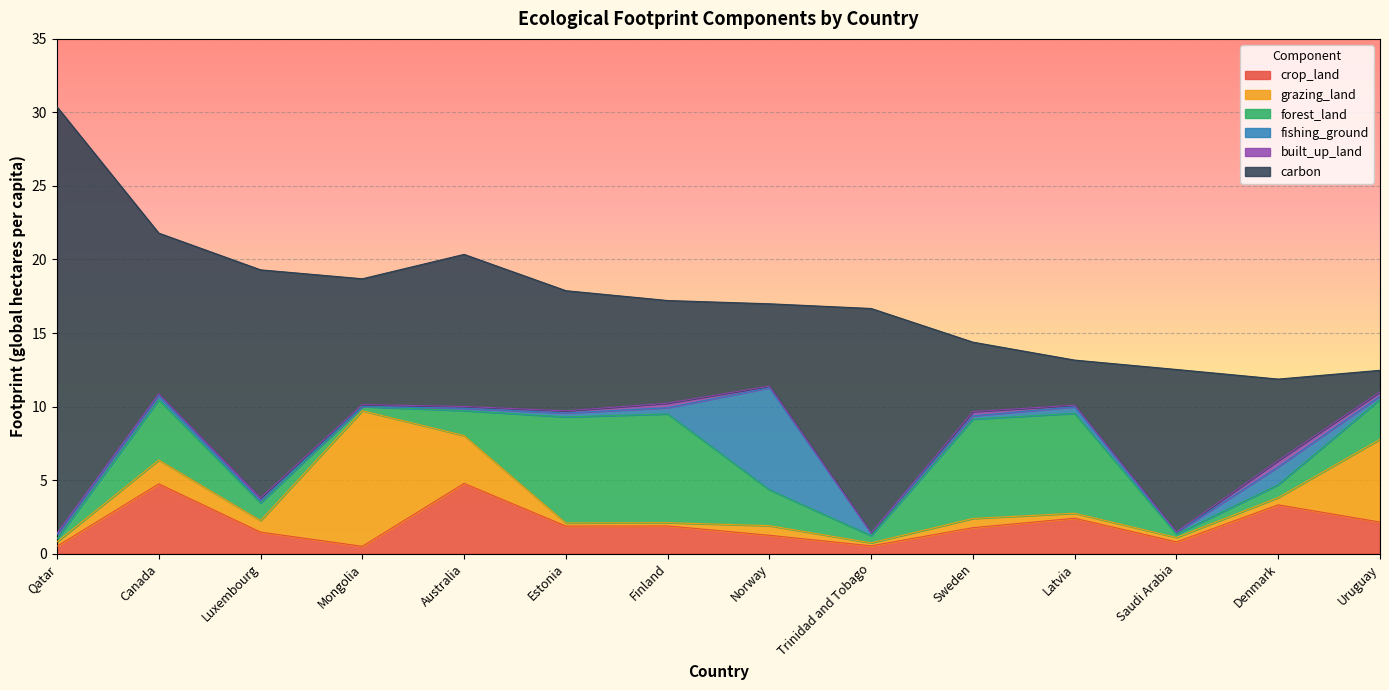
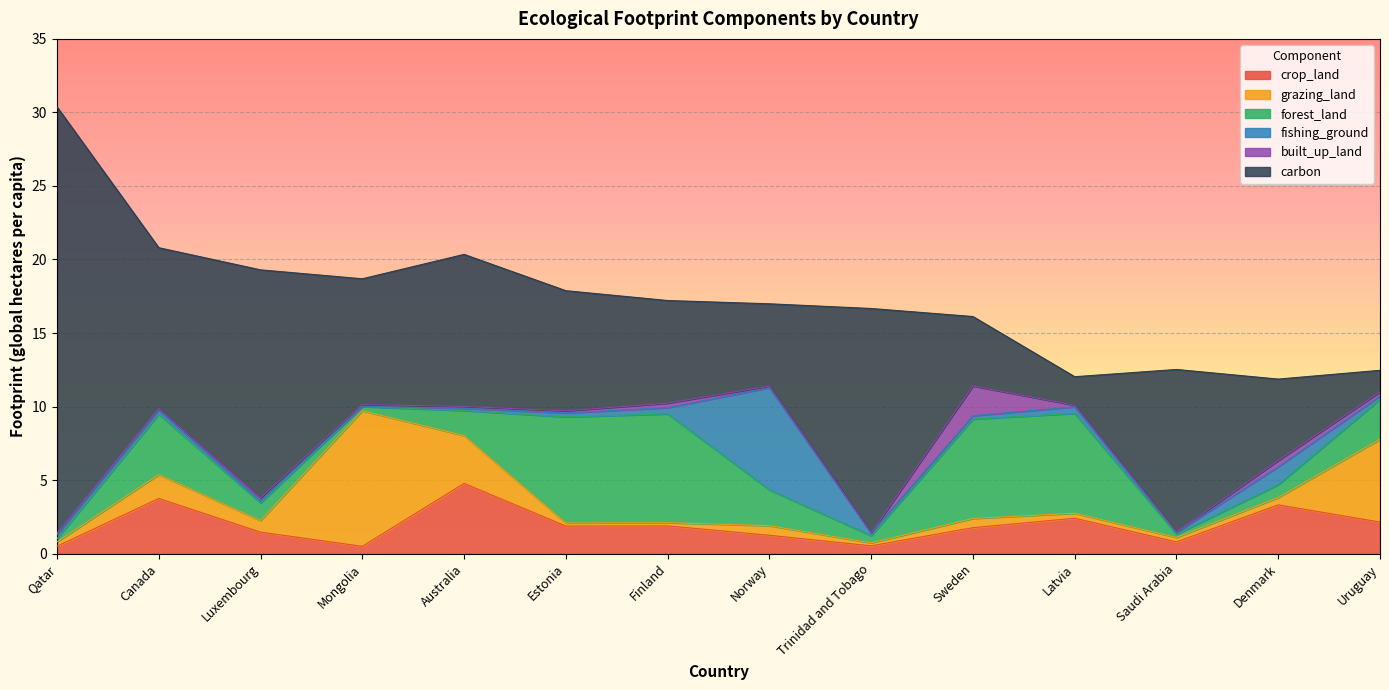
crop_land, Canada: 4.7 -> 3.8
built_up_land, Sweden: 0.3 -> 2.0
carbon, Latvia: 3.1 -> 1.9
